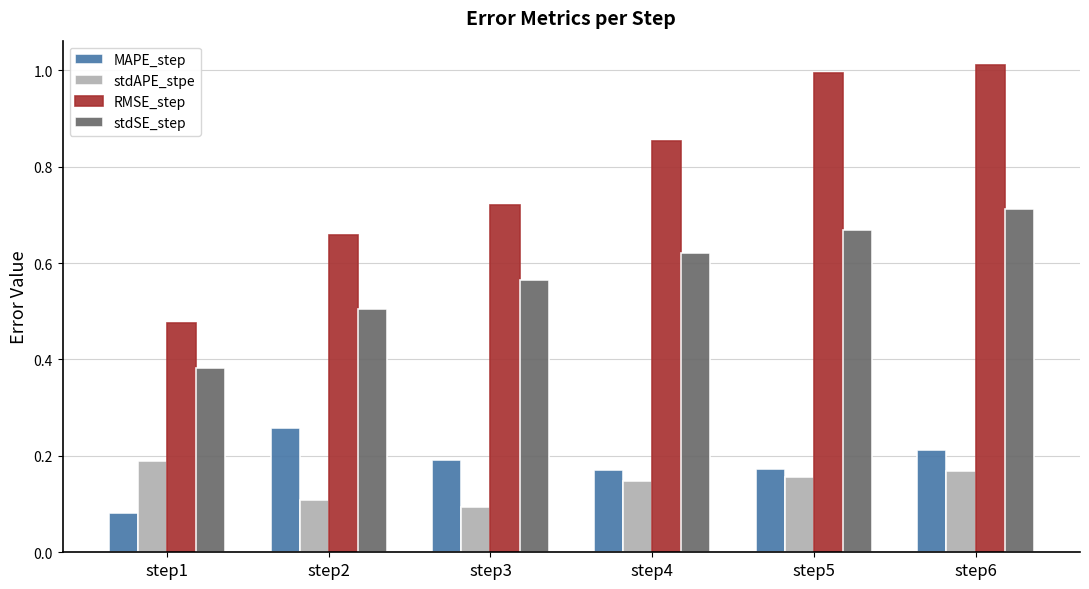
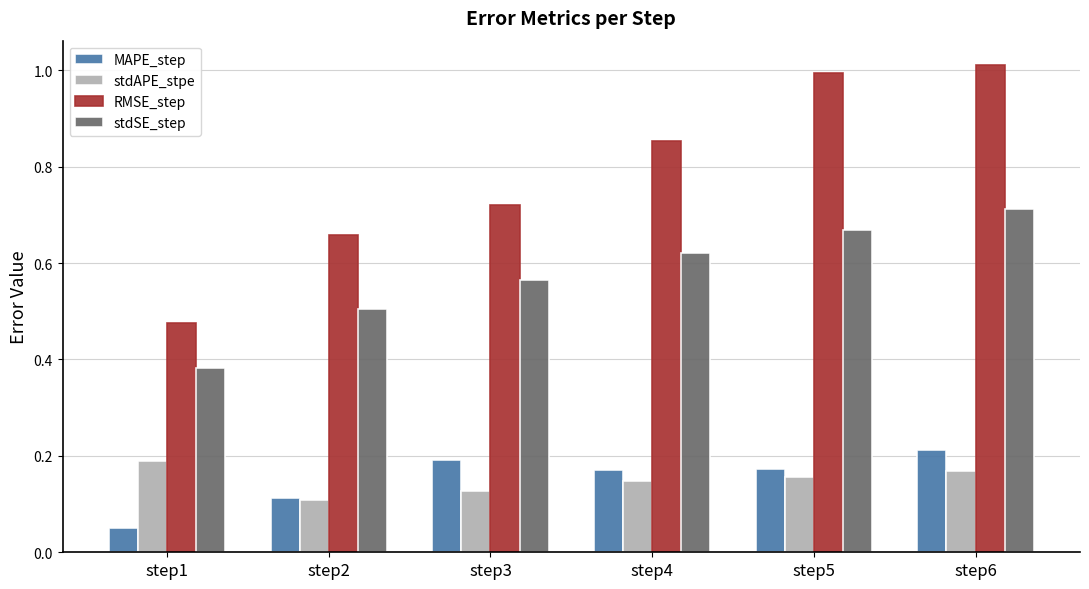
MAPE_step, step1: 0.08 -> 0.05
MAPE_step, step2: 0.26 -> 0.11
stdAPE_stpe, step3: 0.09 -> 0.13
